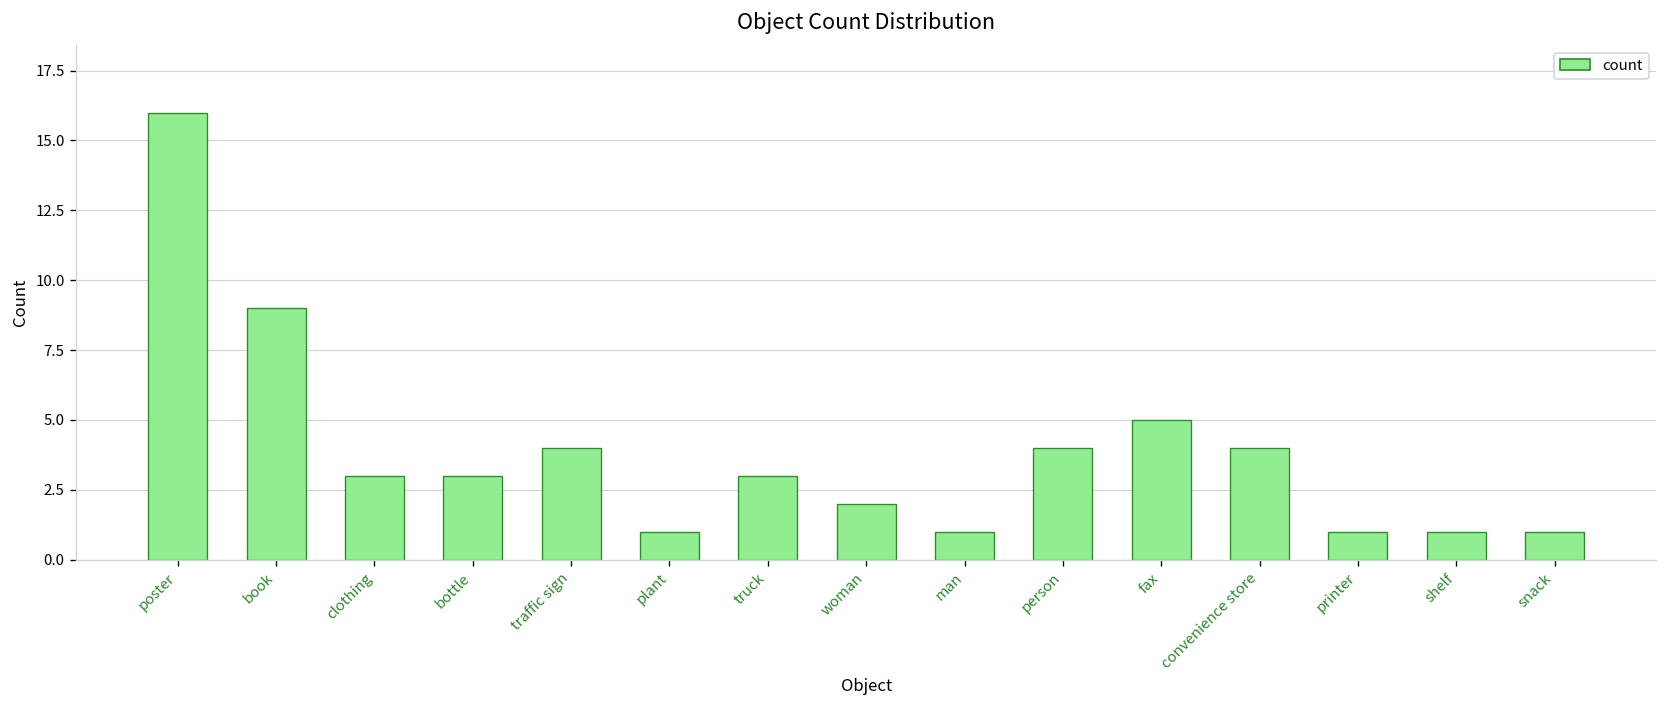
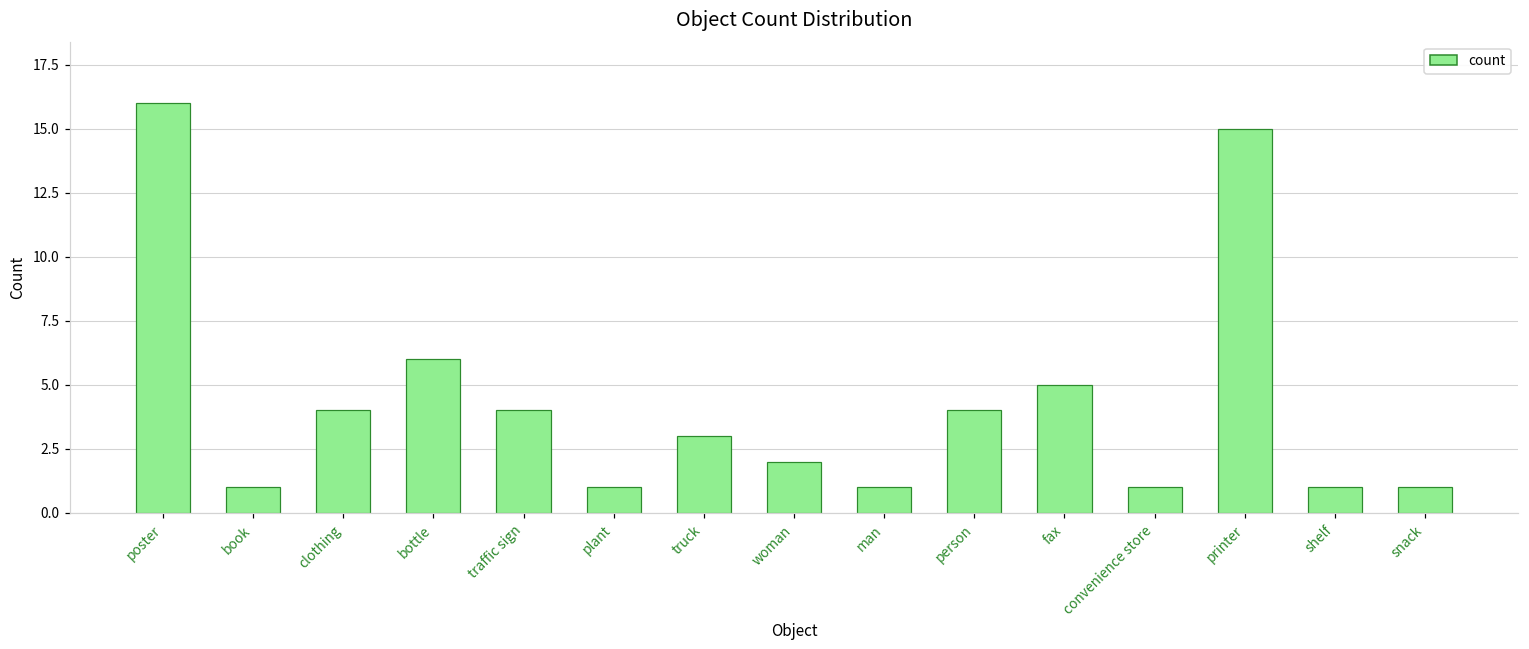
book: 9 -> 1
clothing: 3 -> 4
bottle: 3 -> 6
convenience store: 4 -> 1
printer: 1 -> 15
